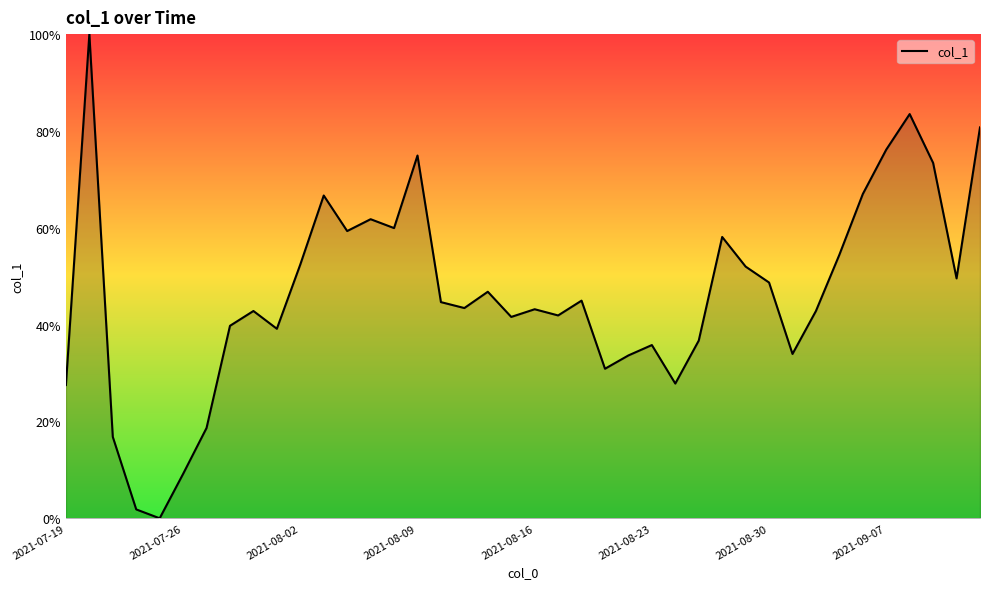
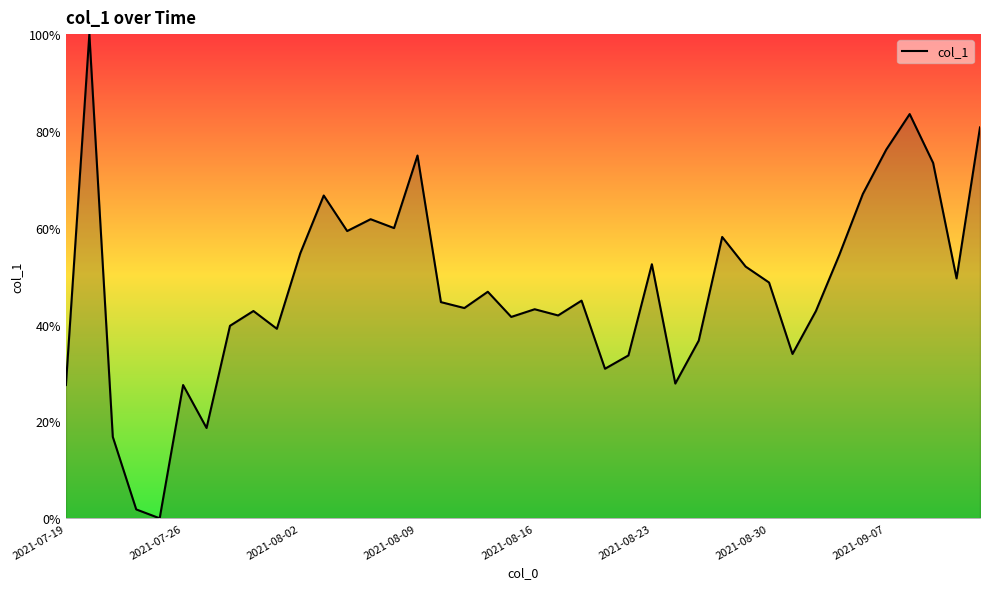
2021-07-26: 9% -> 28%
2021-08-02: 52% -> 55%
2021-08-23: 36% -> 52%
